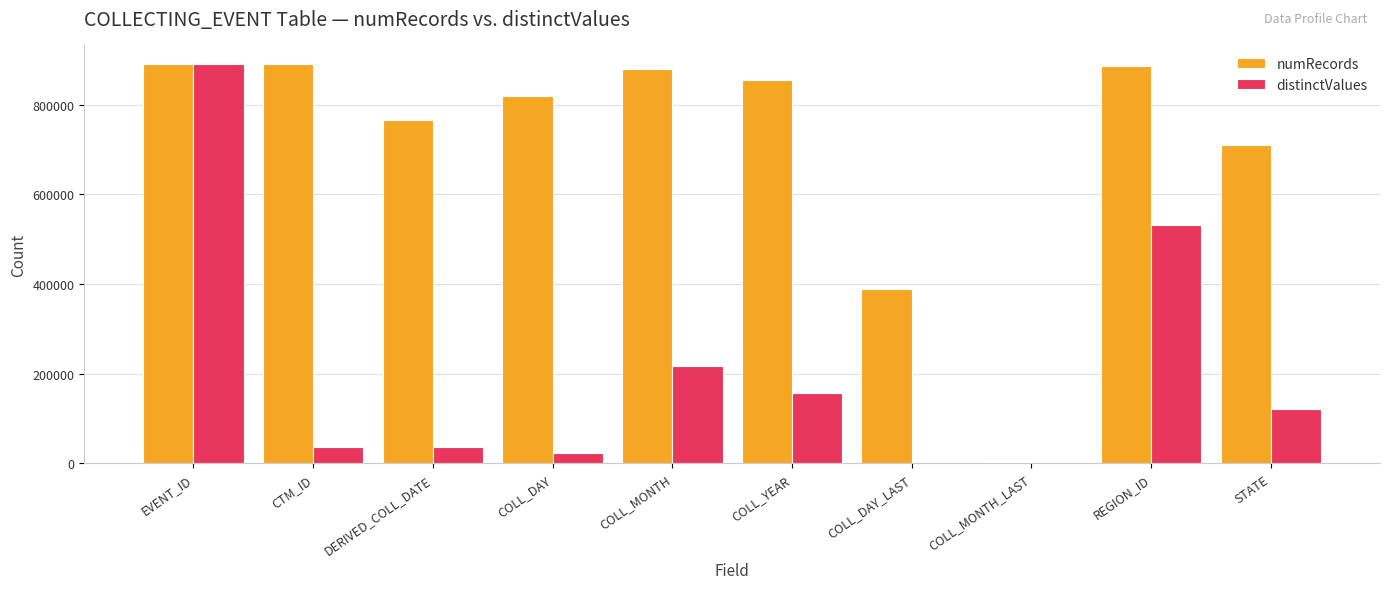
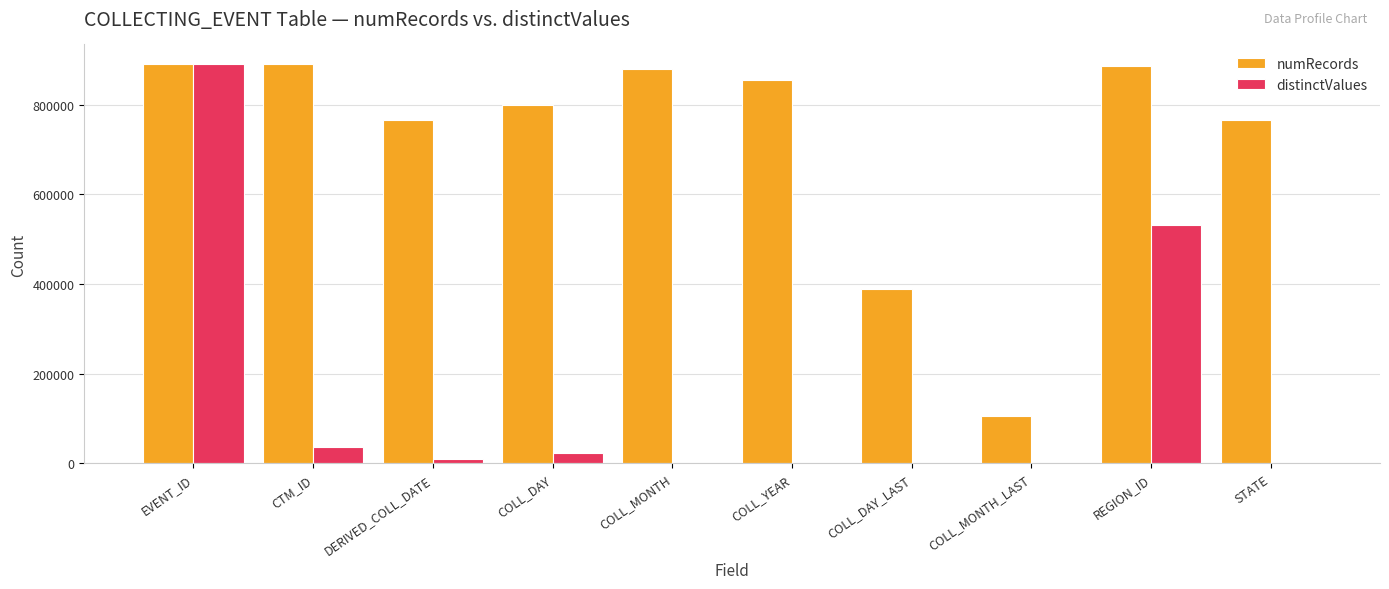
distinctValues, DERIVED_COLL_DATE: 40000 -> 10000
numRecords, COLL_DAY: 820000 -> 800000
distinctValues, COLL_MONTH: 220000 -> 0
distinctValues, COLL_YEAR: 160000 -> 0
numRecords, COLL_MONTH_LAST: 0 -> 110000
numRecords, STATE: 710000 -> 770000
distinctValues, STATE: 120000 -> 0
